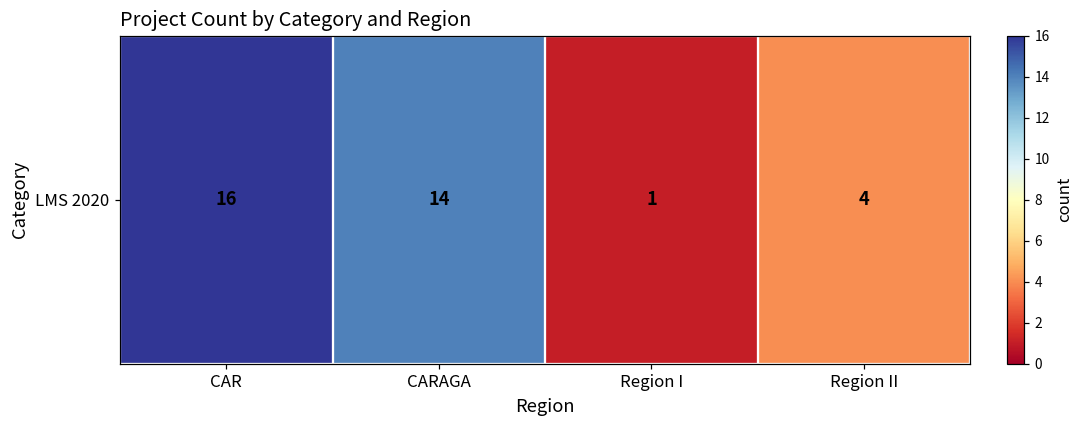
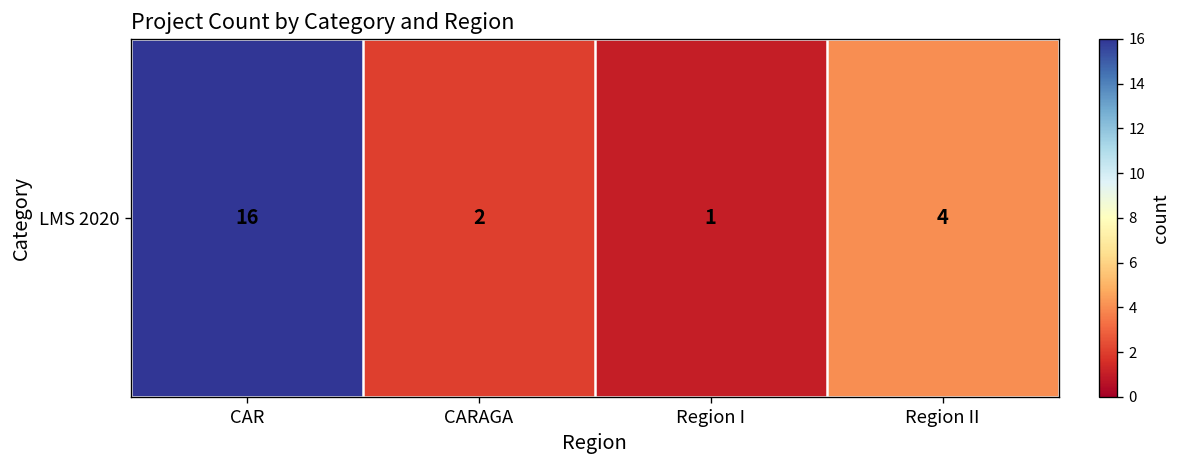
LMS 2020, CARAGA: 14 -> 2
